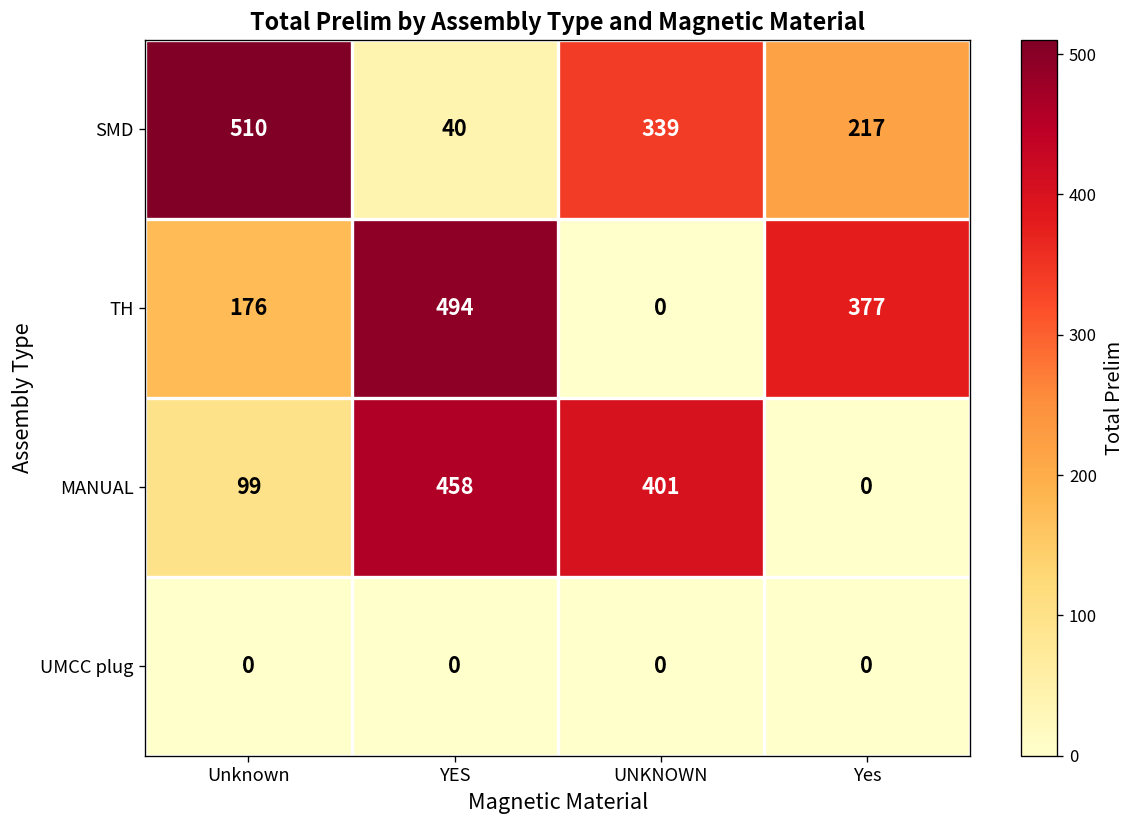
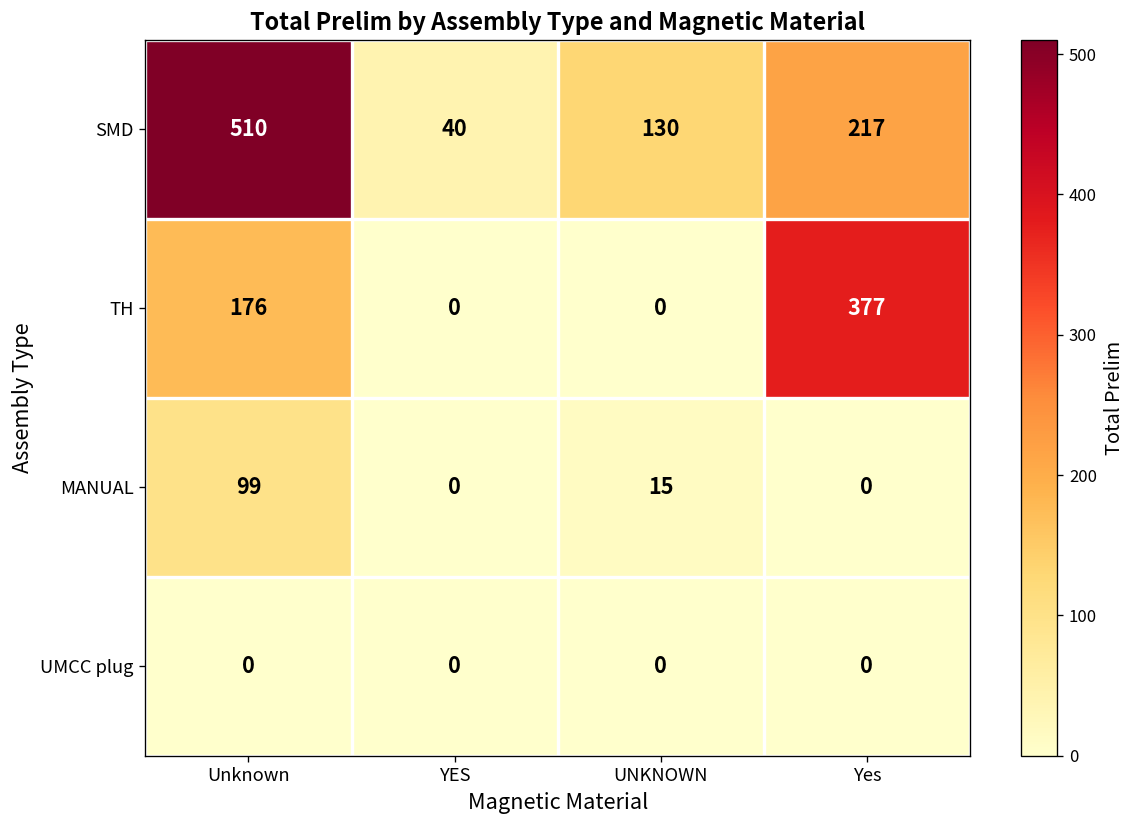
SMD, UNKNOWN: 339 -> 130
TH, YES: 494 -> 0
MANUAL, YES: 458 -> 0
MANUAL, UNKNOWN: 401 -> 15
